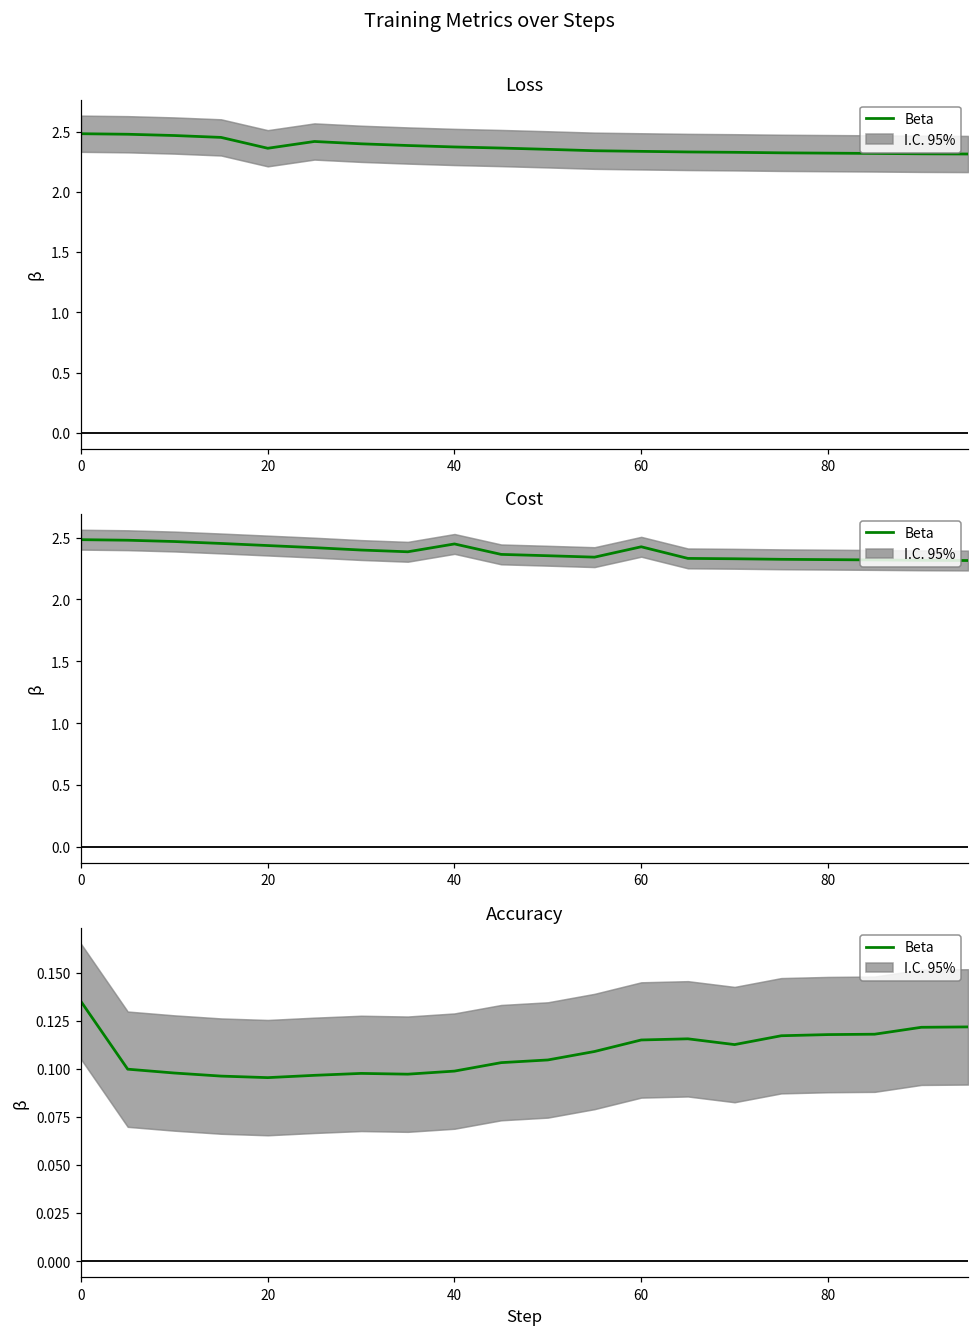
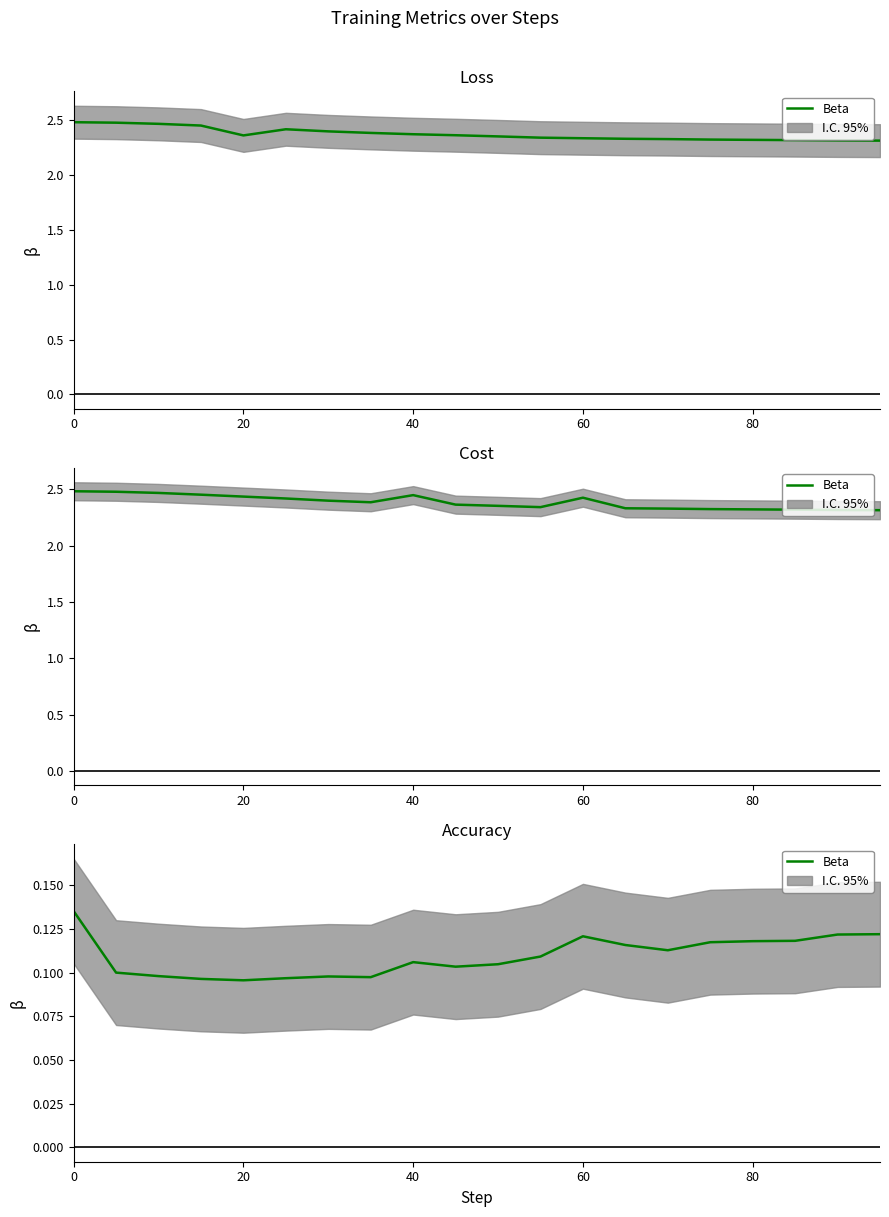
Accuracy, Beta, 40: 0.099 -> 0.106
Accuracy, Beta, 60: 0.115 -> 0.121
